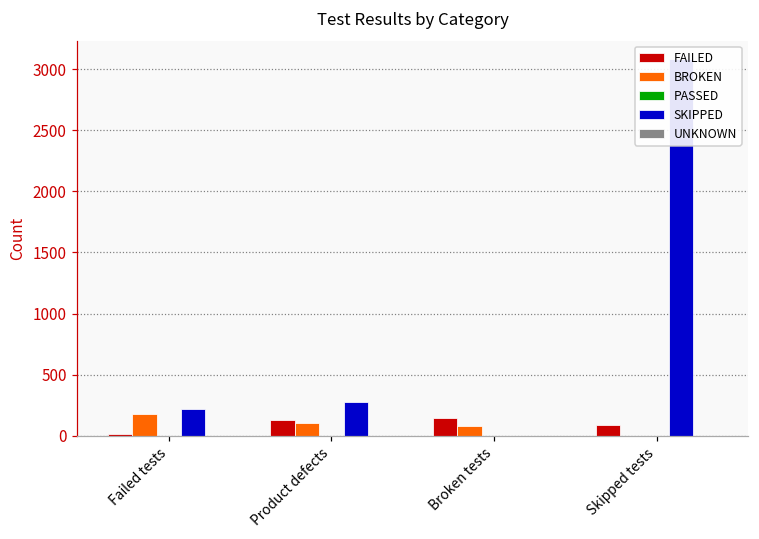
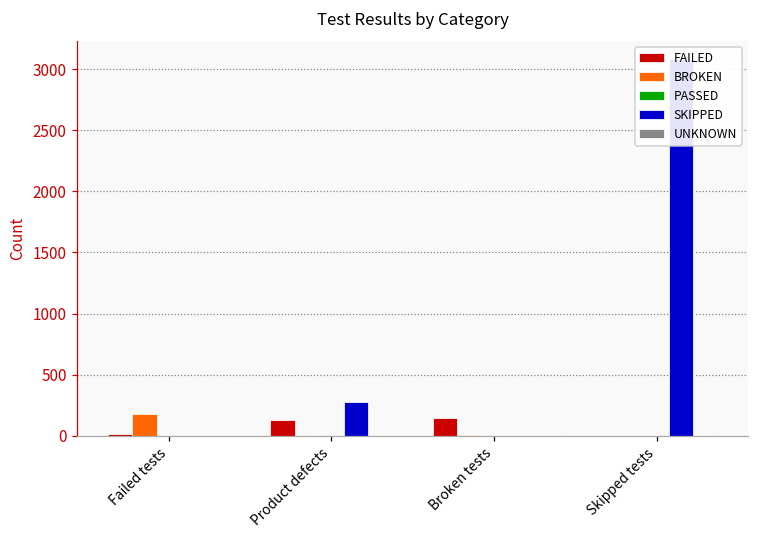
SKIPPED, Failed tests: 220 -> 0
BROKEN, Product defects: 110 -> 0
BROKEN, Broken tests: 80 -> 0
FAILED, Skipped tests: 90 -> 0
